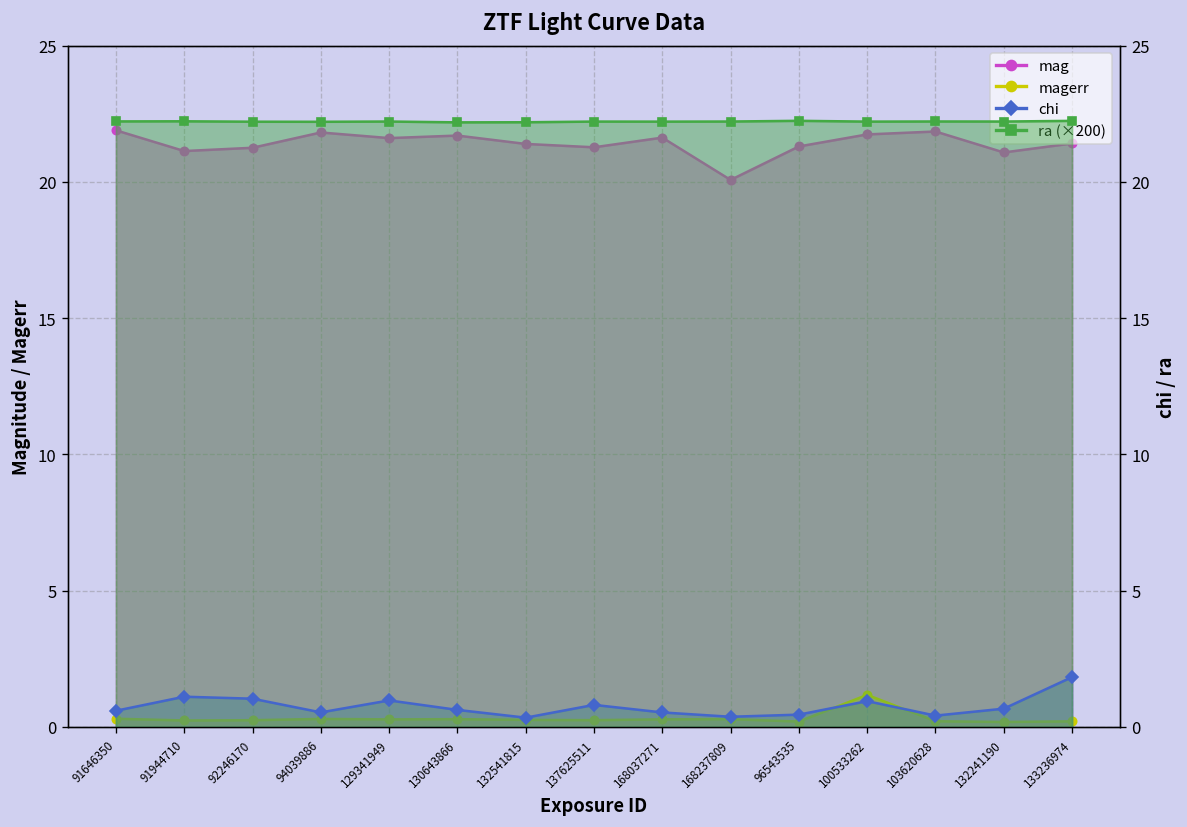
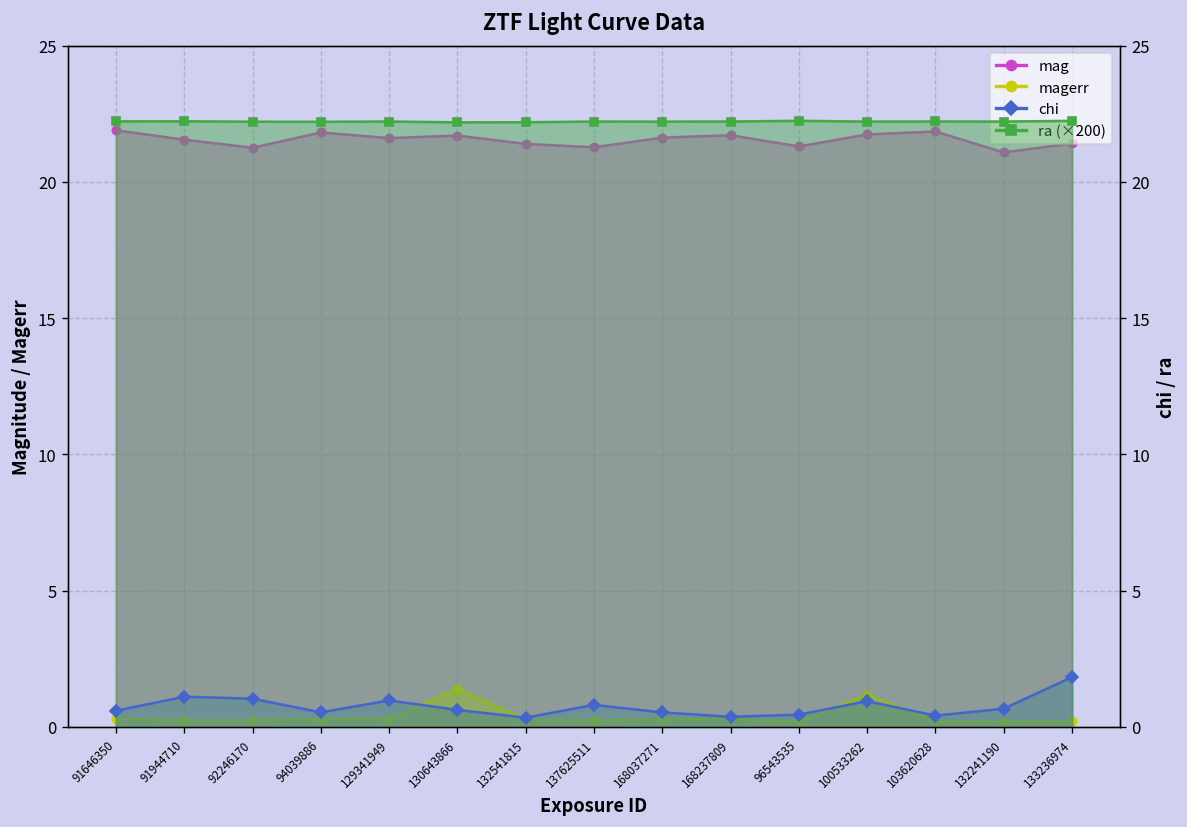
mag, 91944710: 21.1 -> 21.6
magerr, 130643866: 0.3 -> 1.4
mag, 168237809: 20.1 -> 21.7
